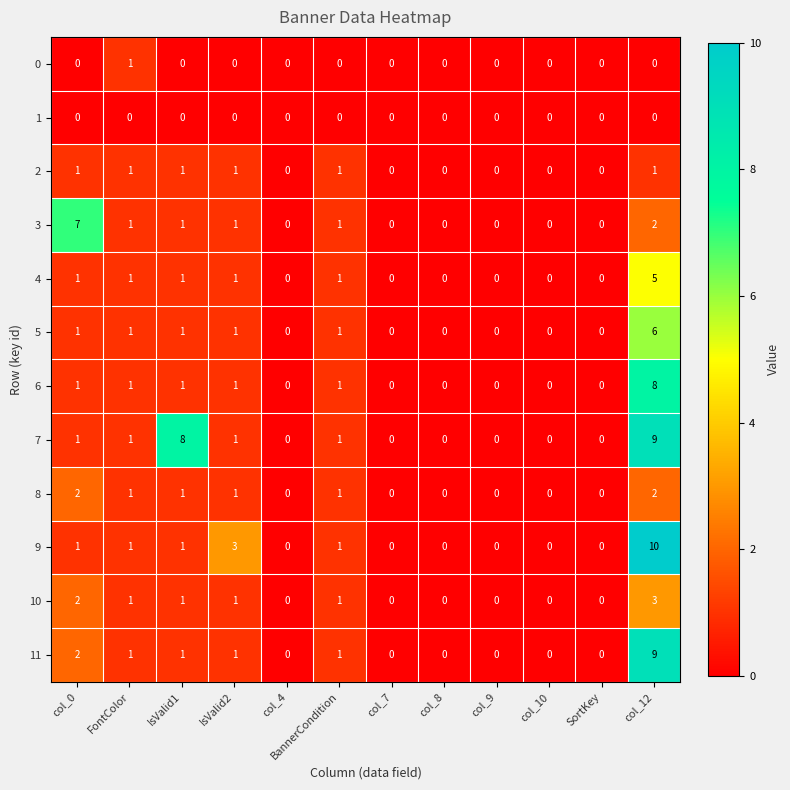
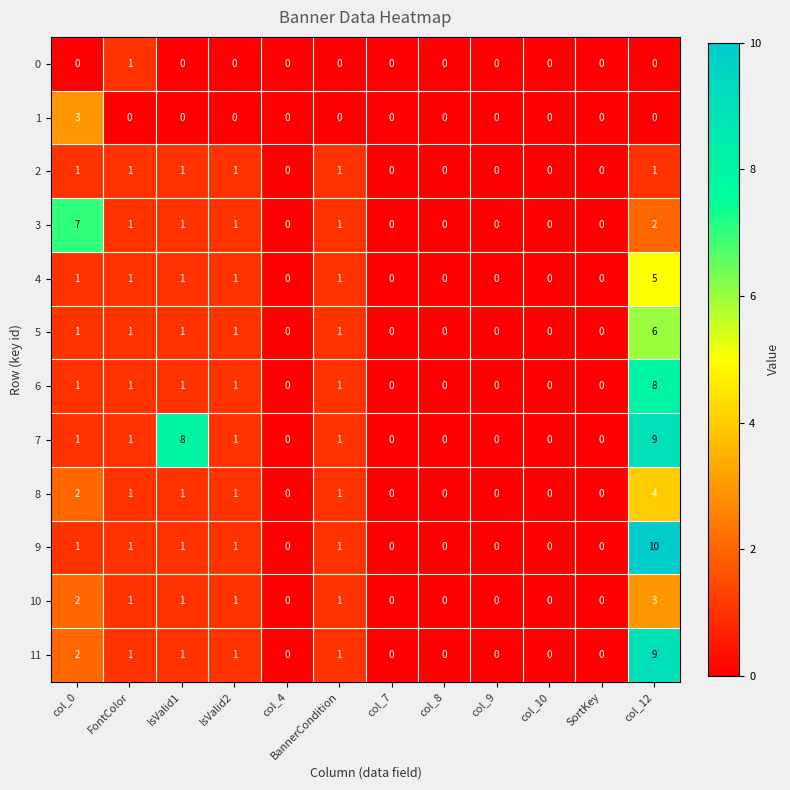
1, col_0: 0 -> 3
8, col_12: 2 -> 4
9, IsValid2: 3 -> 1
